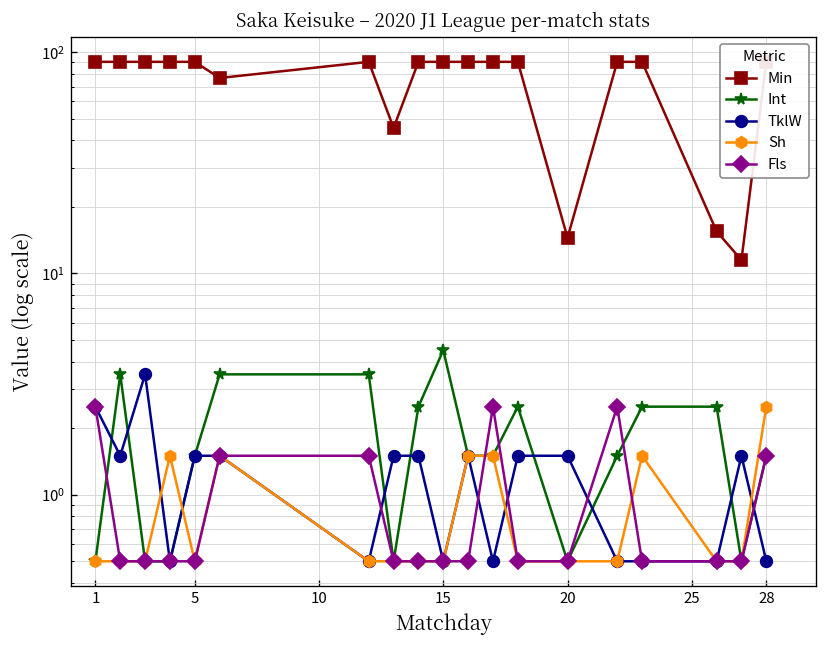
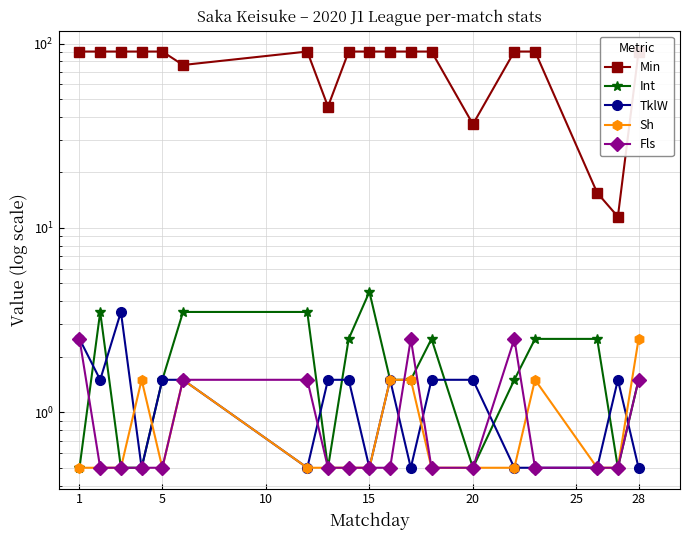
Min, 20: 15 -> 37
